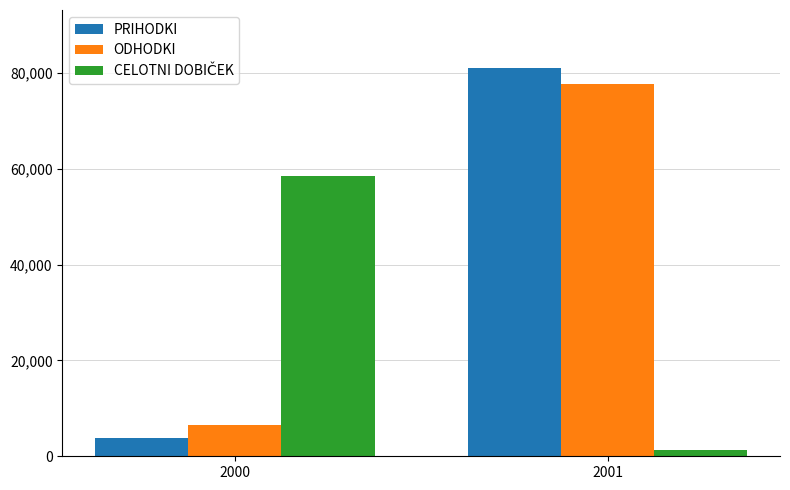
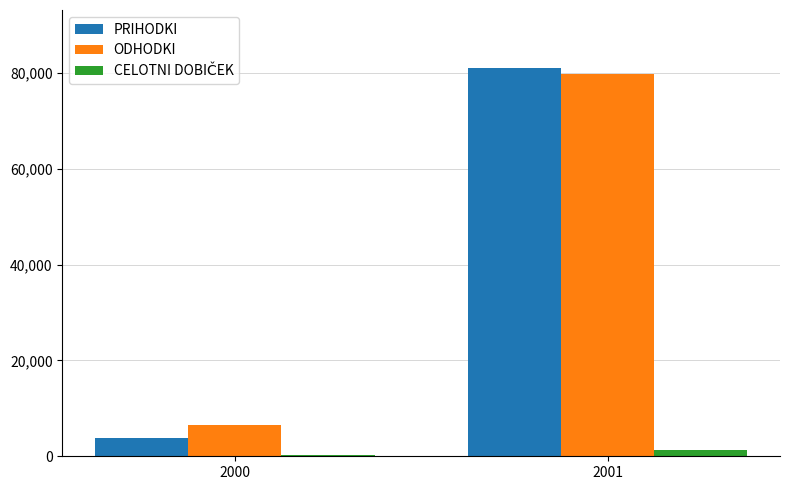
CELOTNI DOBIČEK, 2000: 59,000 -> 0
ODHODKI, 2001: 78,000 -> 80,000
